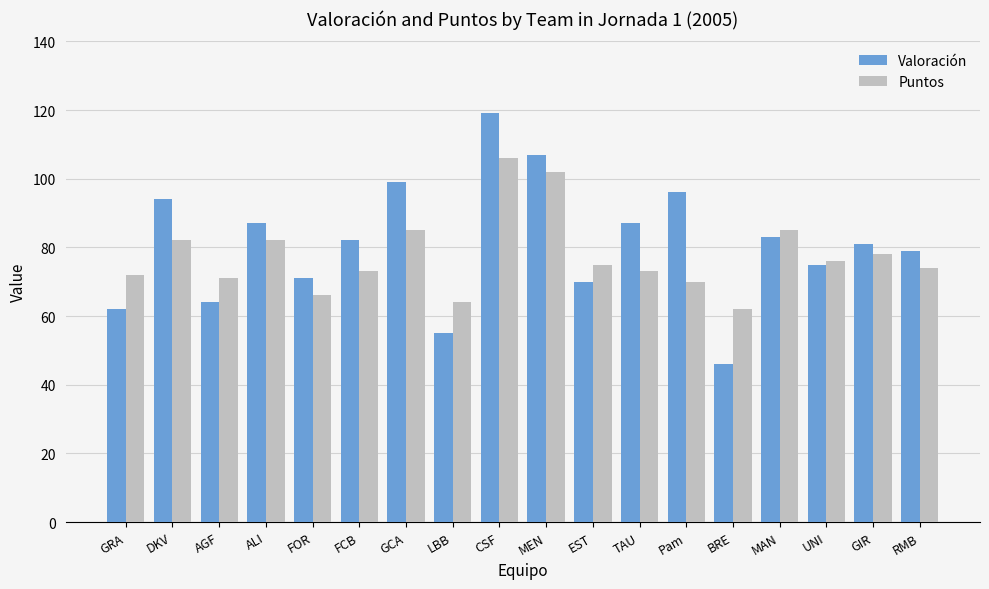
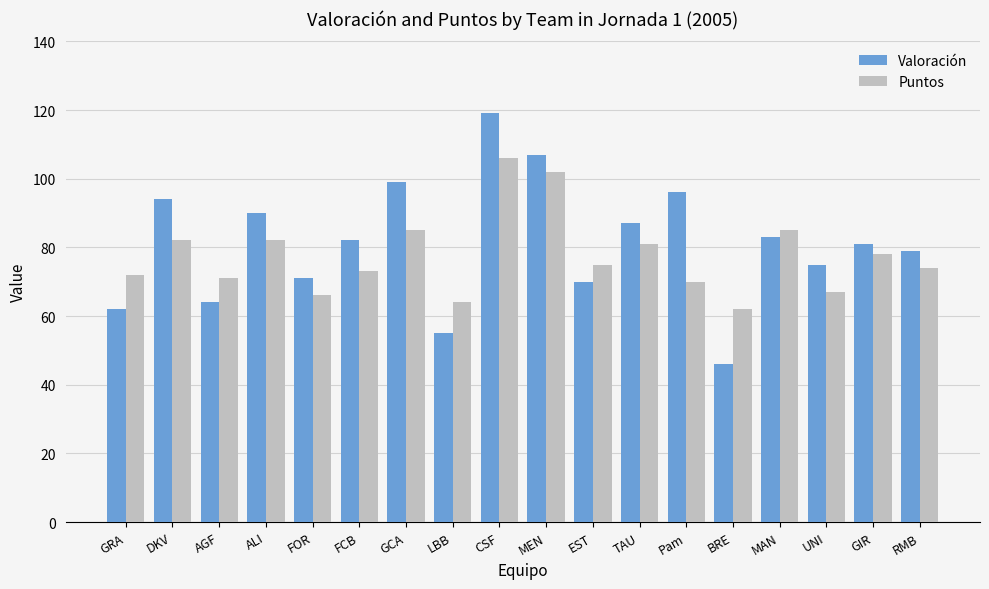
Valoración, ALI: 87 -> 90
Puntos, TAU: 73 -> 81
Puntos, UNI: 76 -> 67
